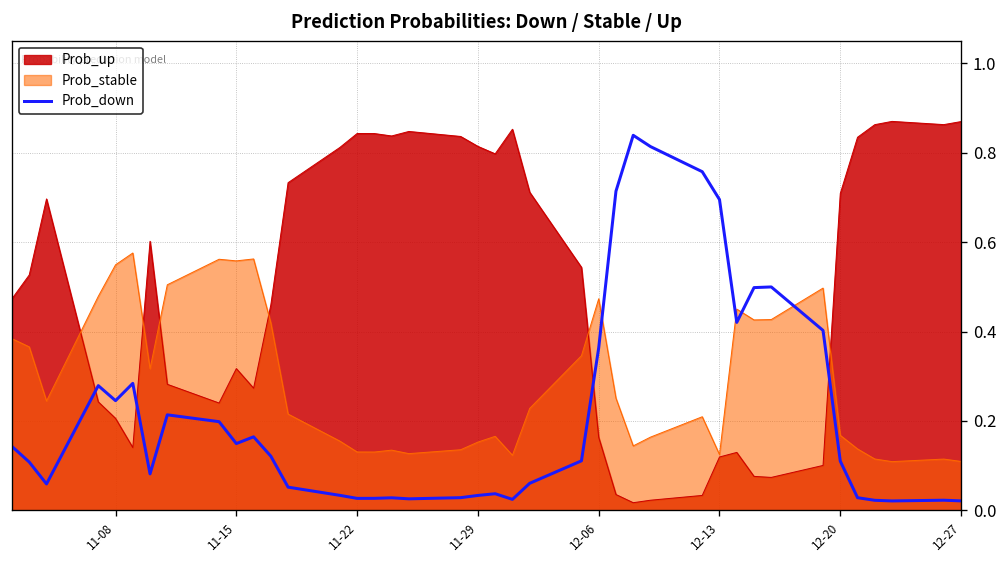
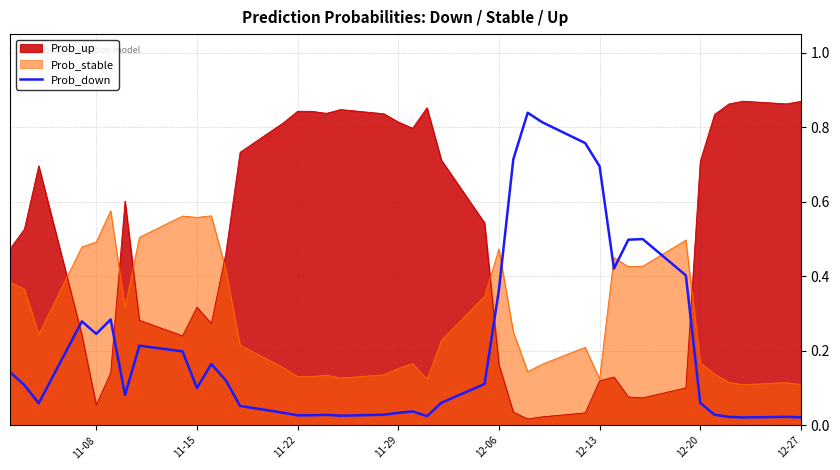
Prob_up, 11-08: 0.21 -> 0.05
Prob_stable, 11-08: 0.55 -> 0.49
Prob_down, 11-15: 0.15 -> 0.10
Prob_down, 12-20: 0.11 -> 0.06
